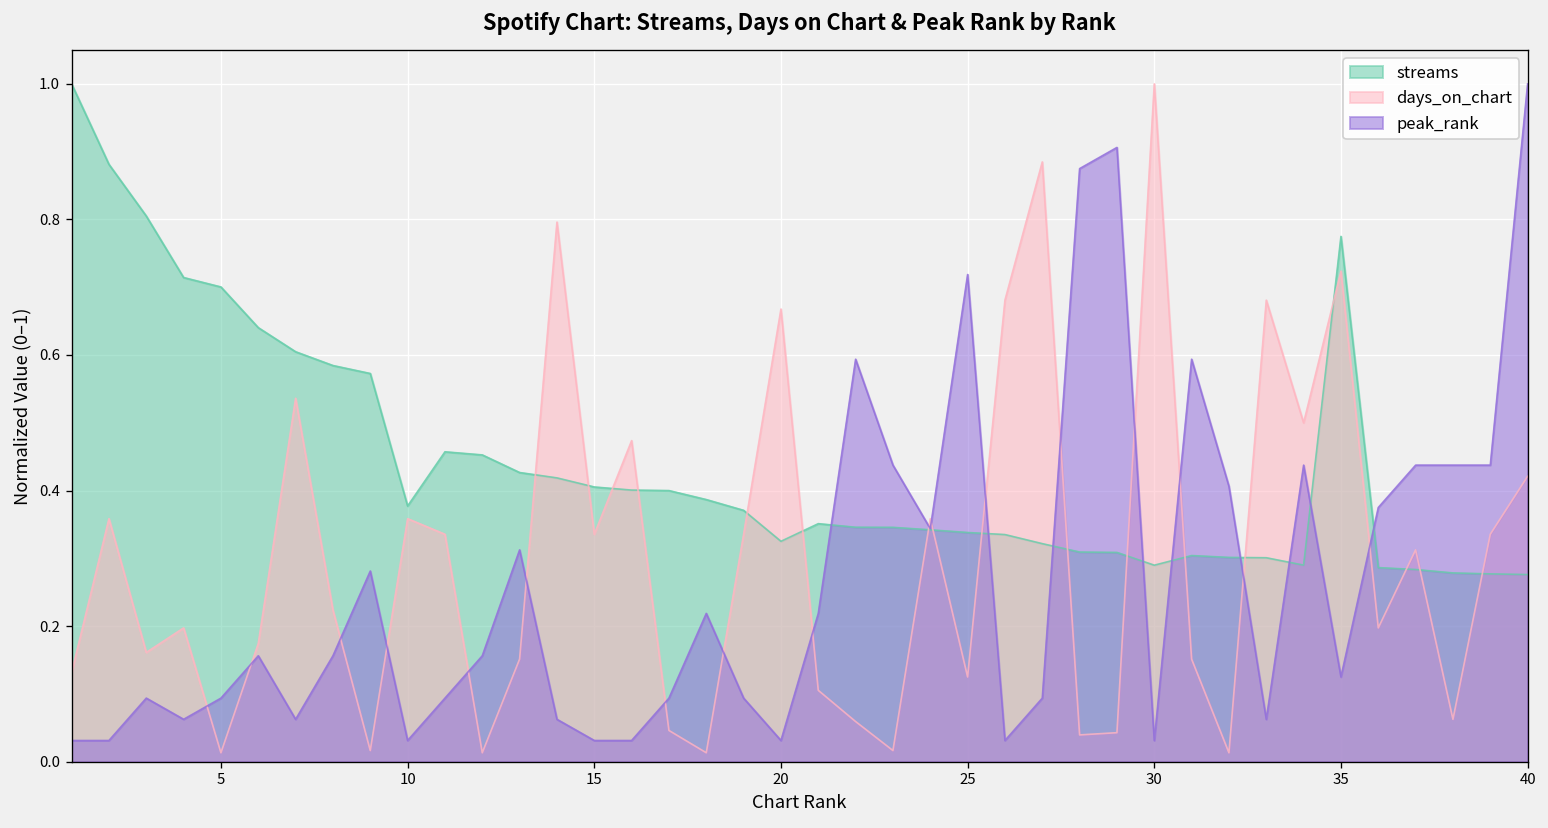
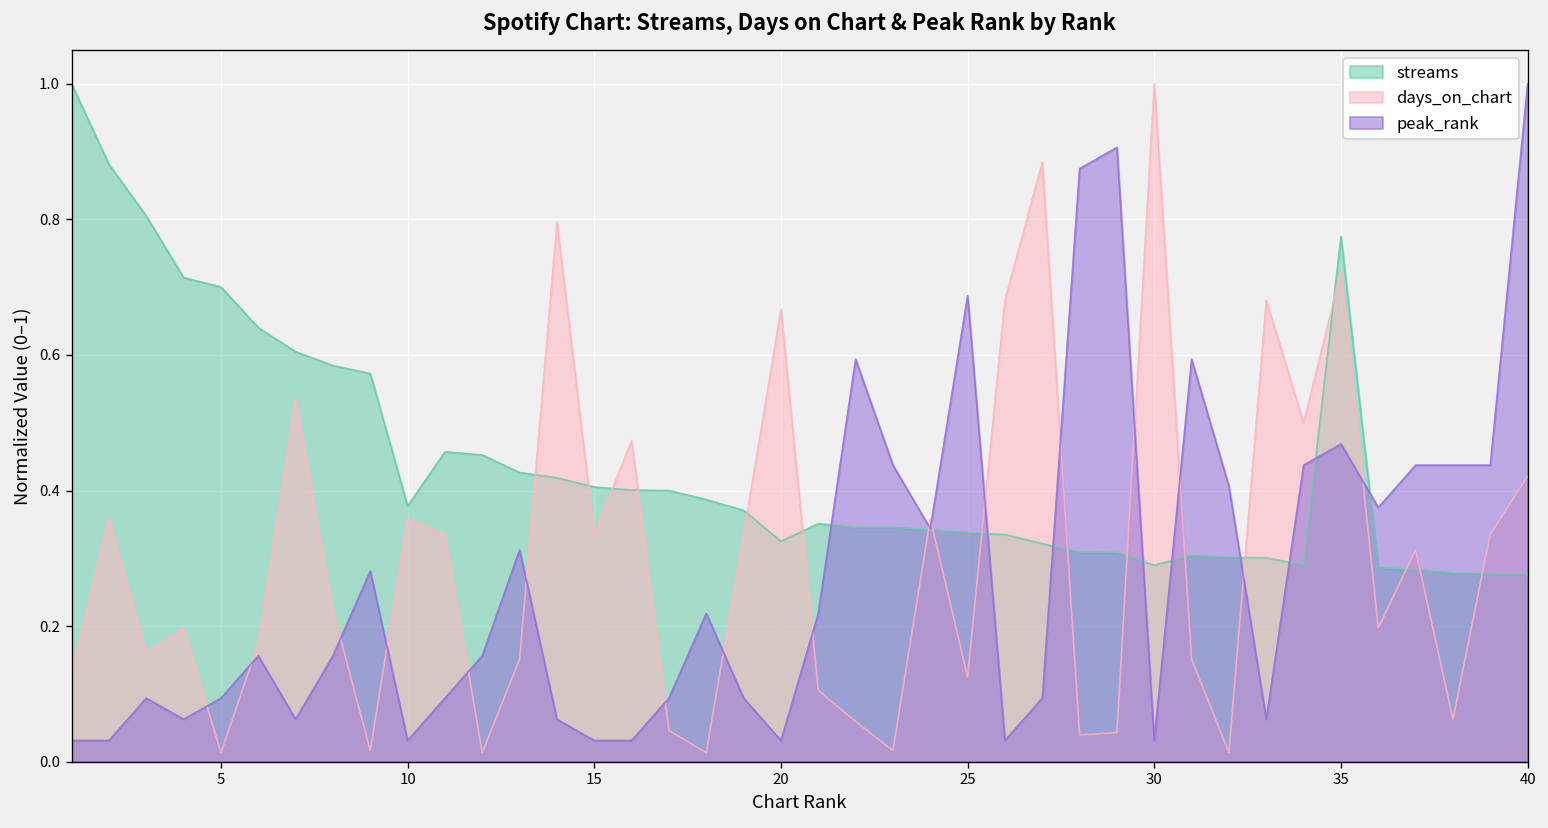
peak_rank, 25: 0.72 -> 0.69
peak_rank, 35: 0.13 -> 0.47
